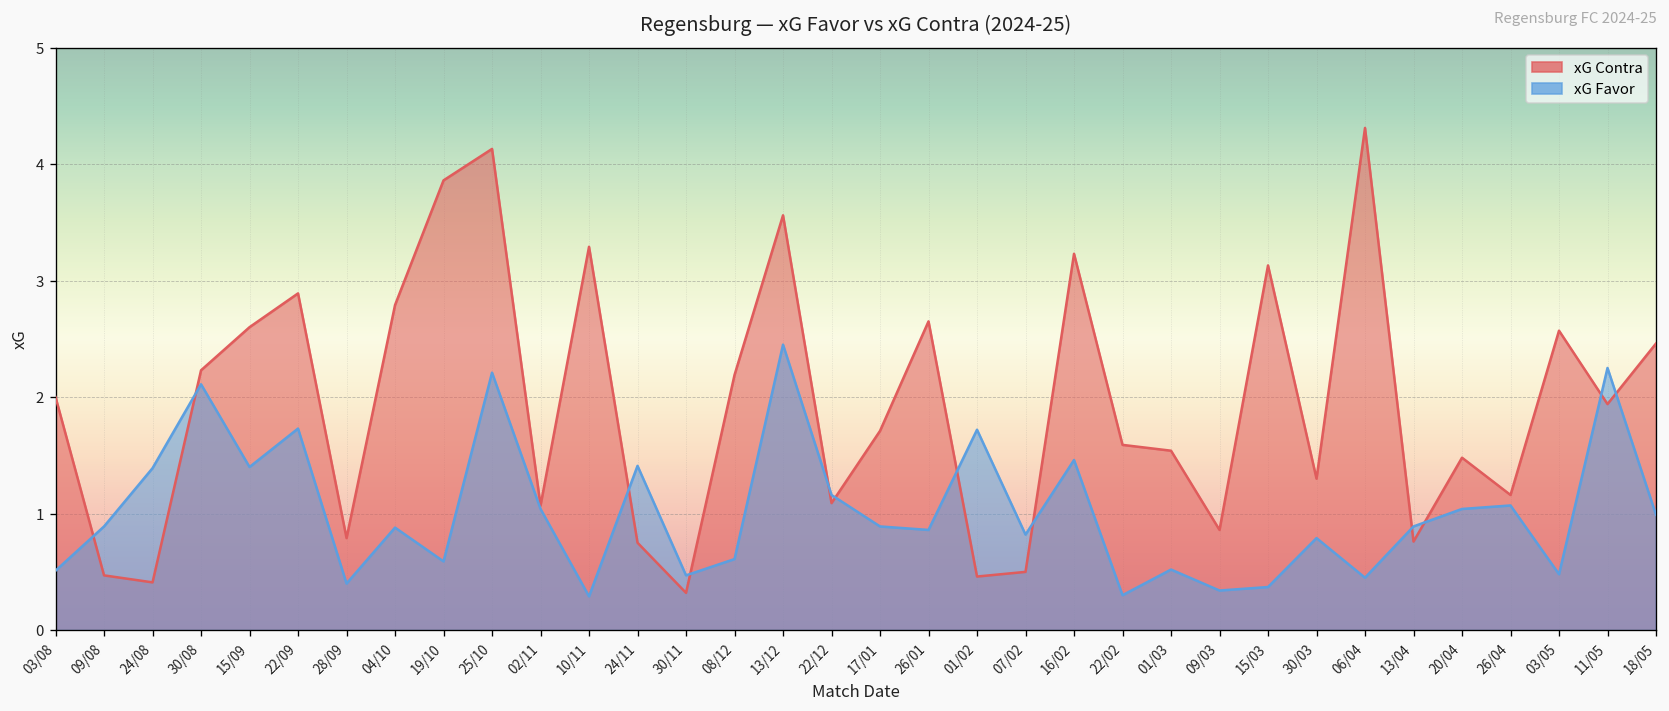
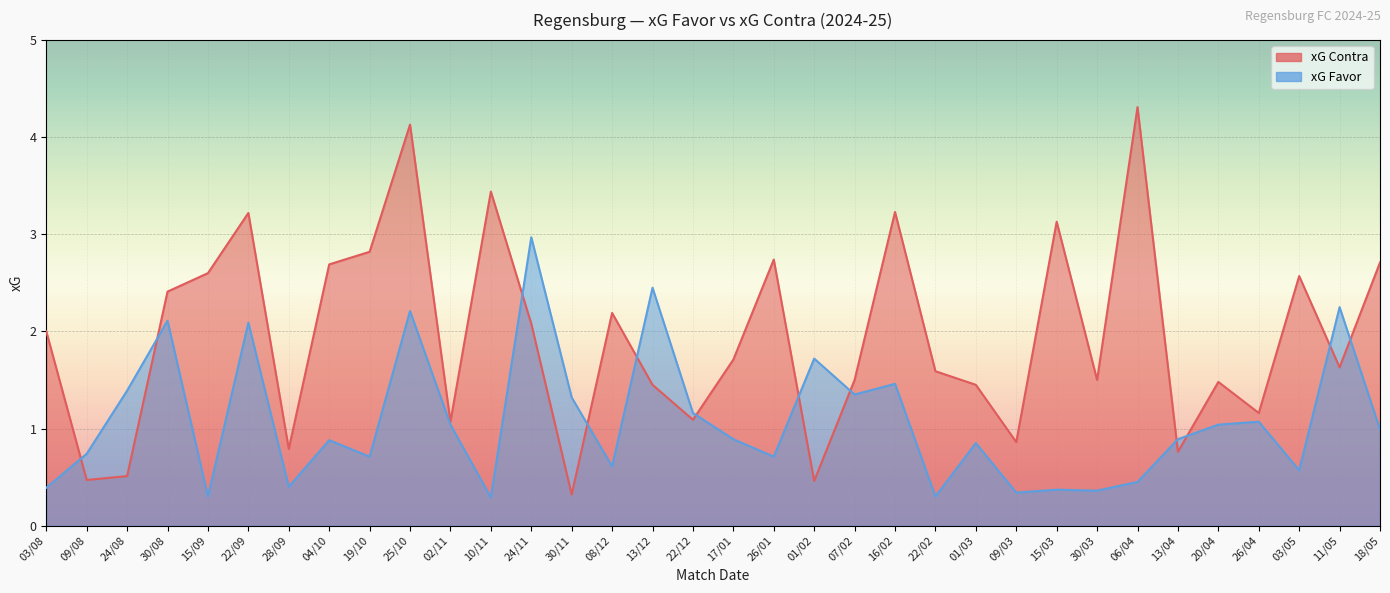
xG Favor, 03/08: 0.5 -> 0.4
xG Favor, 09/08: 0.9 -> 0.7
xG Contra, 24/08: 0.4 -> 0.5
xG Contra, 30/08: 2.2 -> 2.4
xG Favor, 15/09: 1.4 -> 0.3
xG Contra, 22/09: 2.9 -> 3.2
xG Favor, 22/09: 1.7 -> 2.1
xG Contra, 04/10: 2.8 -> 2.7
xG Contra, 19/10: 3.9 -> 2.8
xG Favor, 19/10: 0.6 -> 0.7
xG Contra, 10/11: 3.3 -> 3.4
xG Contra, 24/11: 0.8 -> 2.1
xG Favor, 24/11: 1.4 -> 3.0
xG Favor, 30/11: 0.5 -> 1.3
xG Contra, 13/12: 3.6 -> 1.5
xG Contra, 26/01: 2.65 -> 2.74
xG Favor, 26/01: 0.9 -> 0.7
xG Contra, 07/02: 0.5 -> 1.5
xG Favor, 07/02: 0.8 -> 1.4
xG Contra, 01/03: 1.54 -> 1.45
xG Favor, 01/03: 0.5 -> 0.9
xG Contra, 30/03: 1.3 -> 1.5
xG Favor, 30/03: 0.8 -> 0.4
xG Favor, 03/05: 0.5 -> 0.6
xG Contra, 11/05: 1.9 -> 1.6
xG Contra, 18/05: 2.5 -> 2.7
